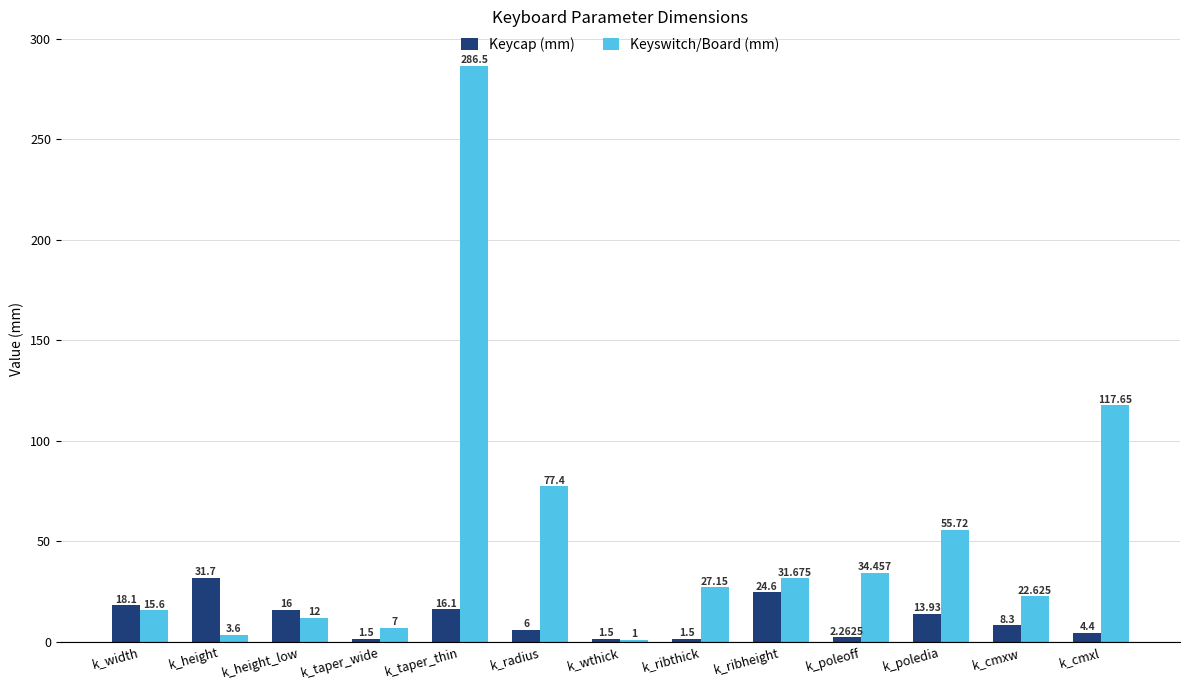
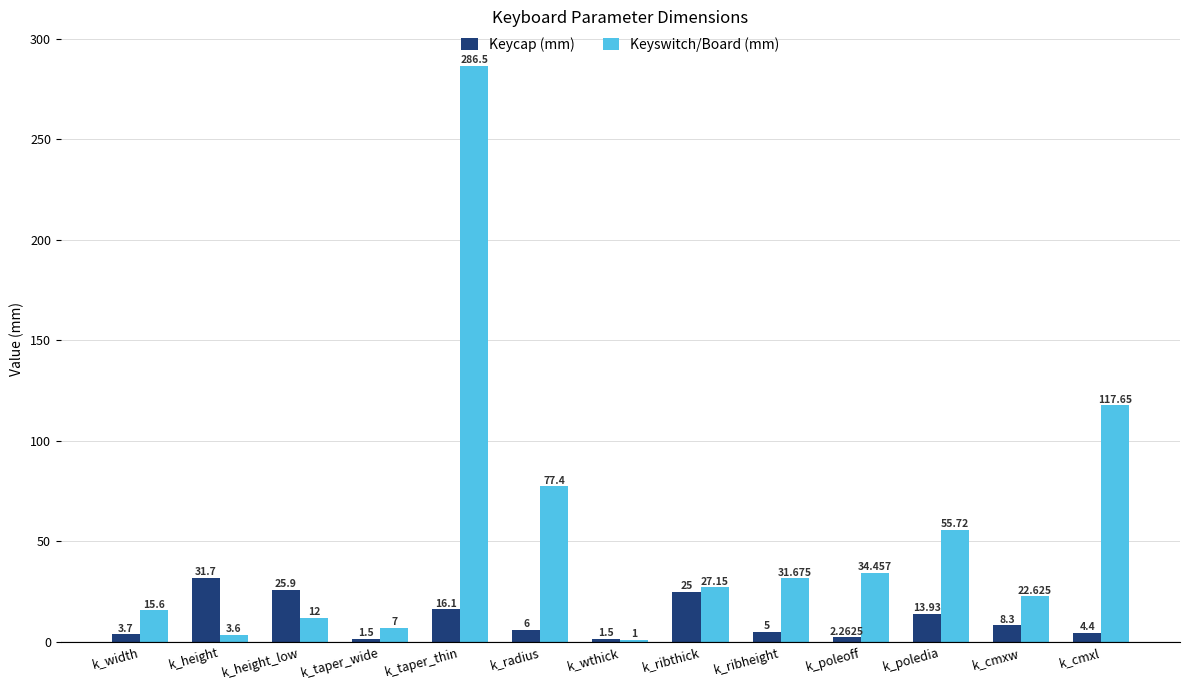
Keycap (mm), k_width: 18.1 -> 3.7
Keycap (mm), k_height_low: 16 -> 25.9
Keycap (mm), k_ribthick: 1.5 -> 25
Keycap (mm), k_ribheight: 24.6 -> 5
